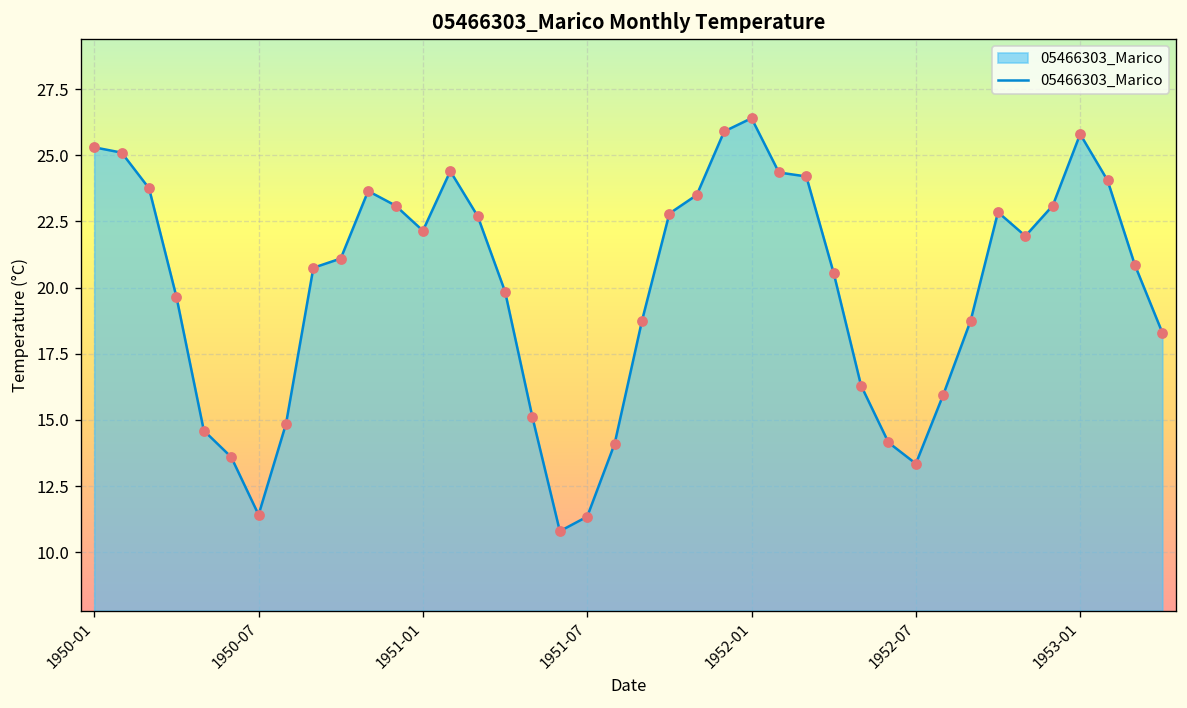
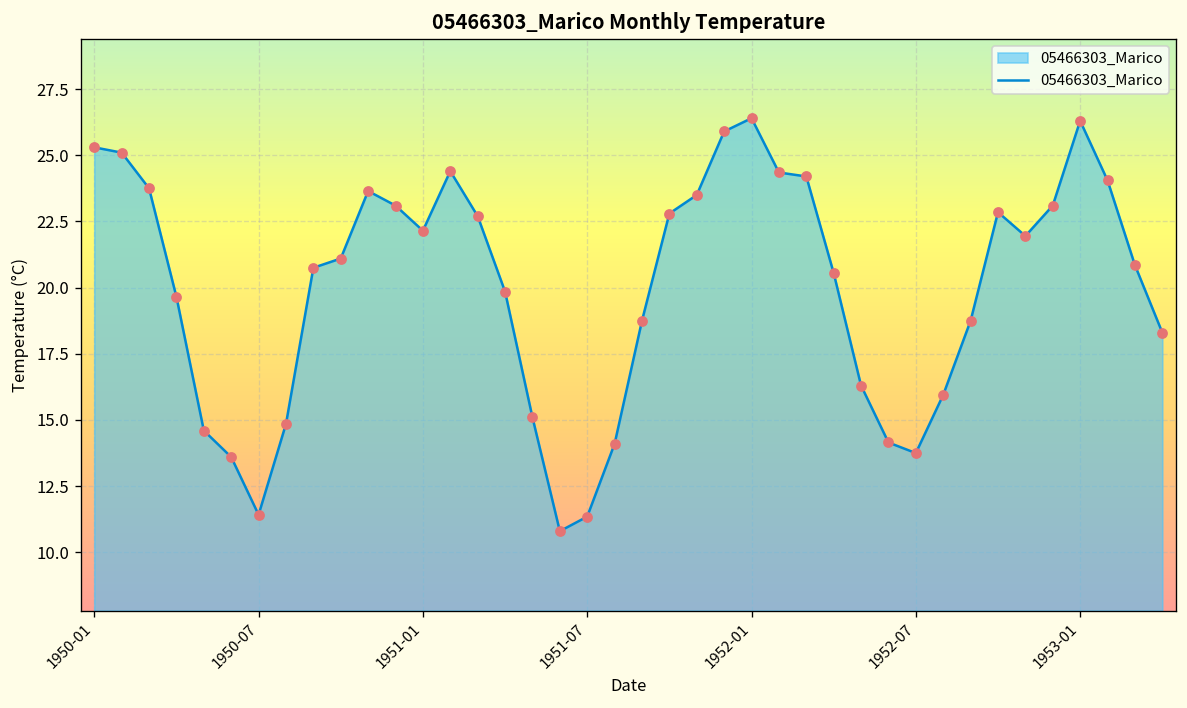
1952-07: 13.4 -> 13.8
1953-01: 25.8 -> 26.3
